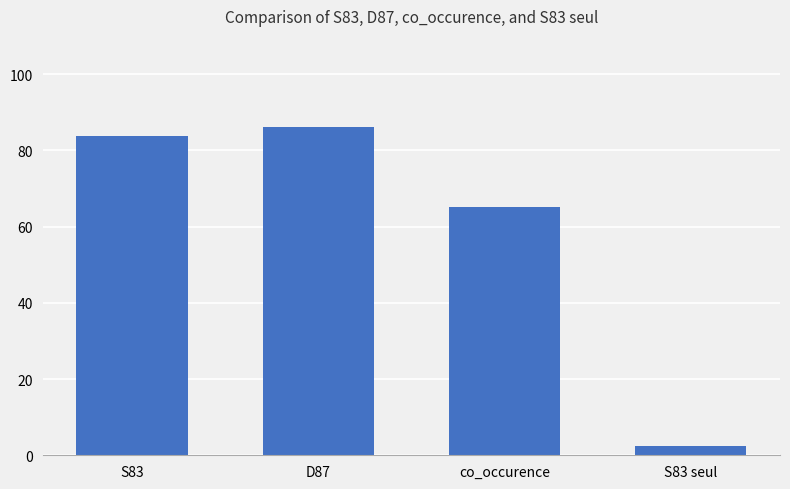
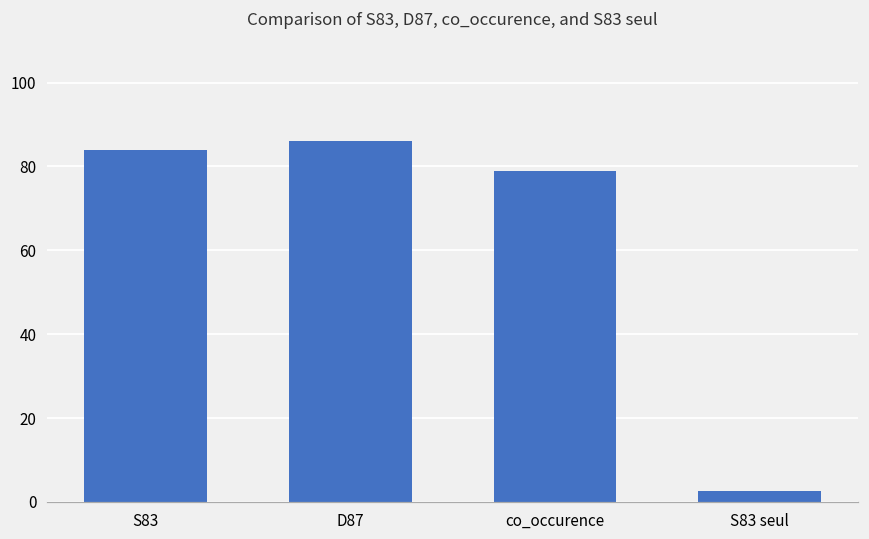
co_occurence: 65 -> 79
